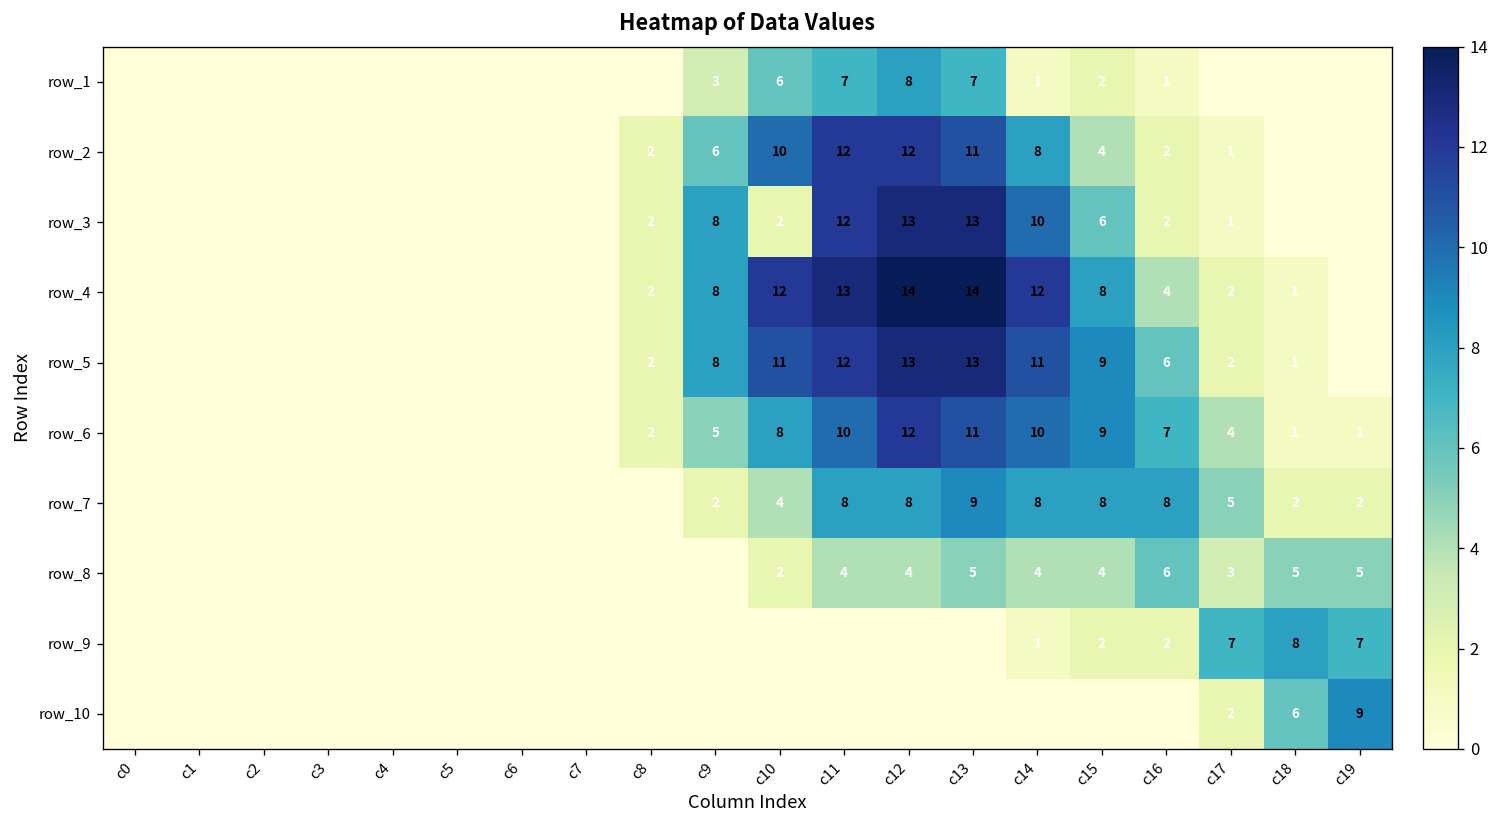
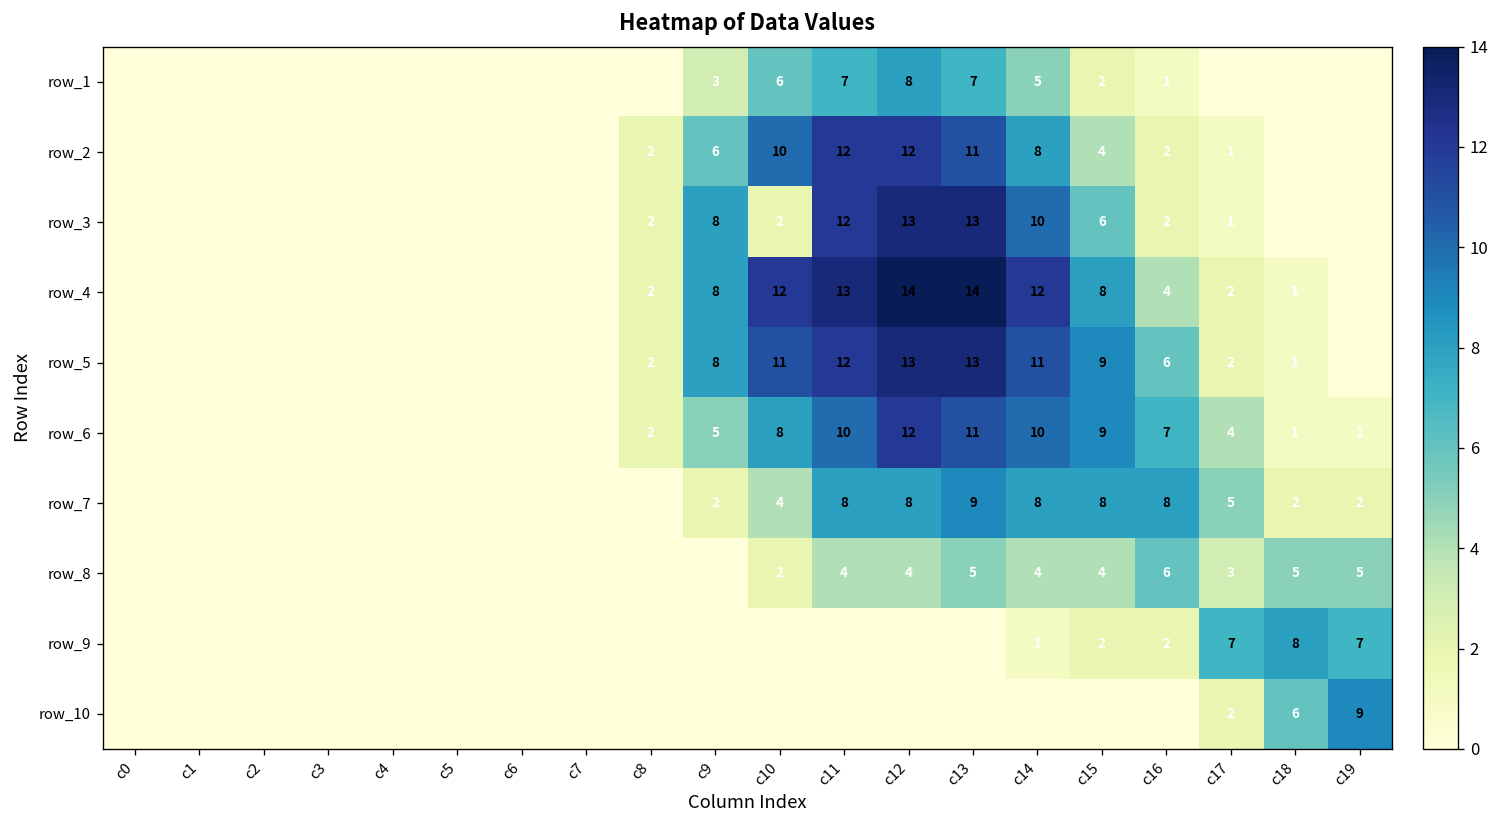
row_1, c14: 1 -> 5
